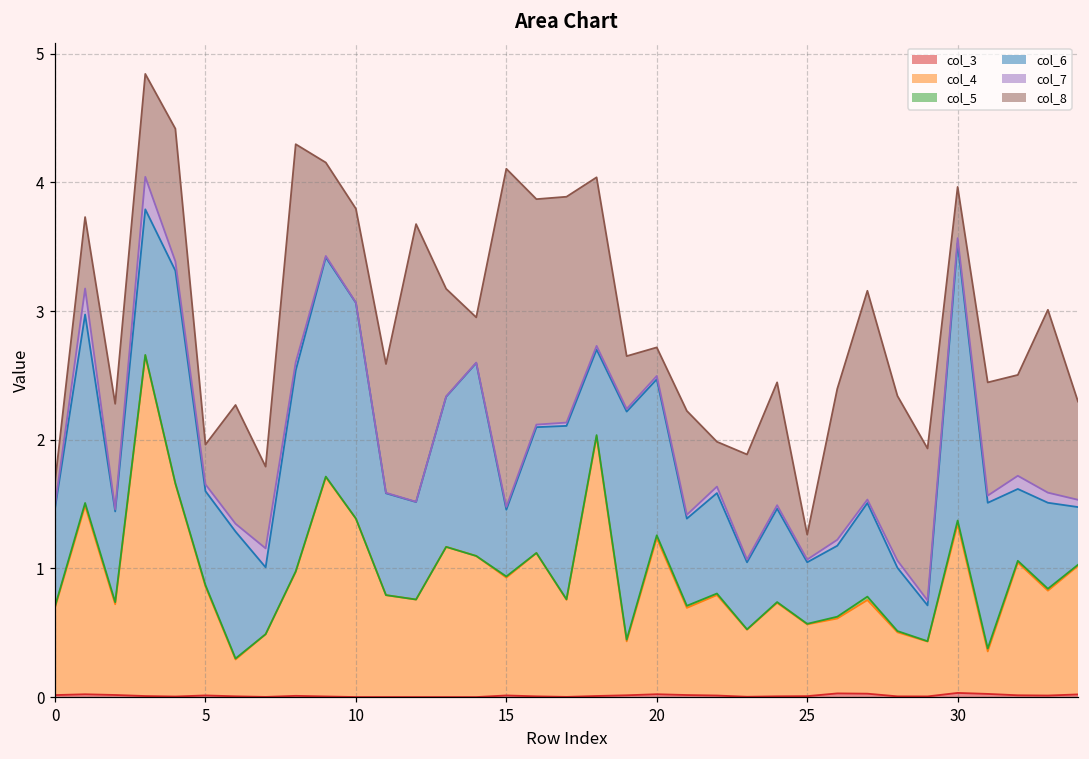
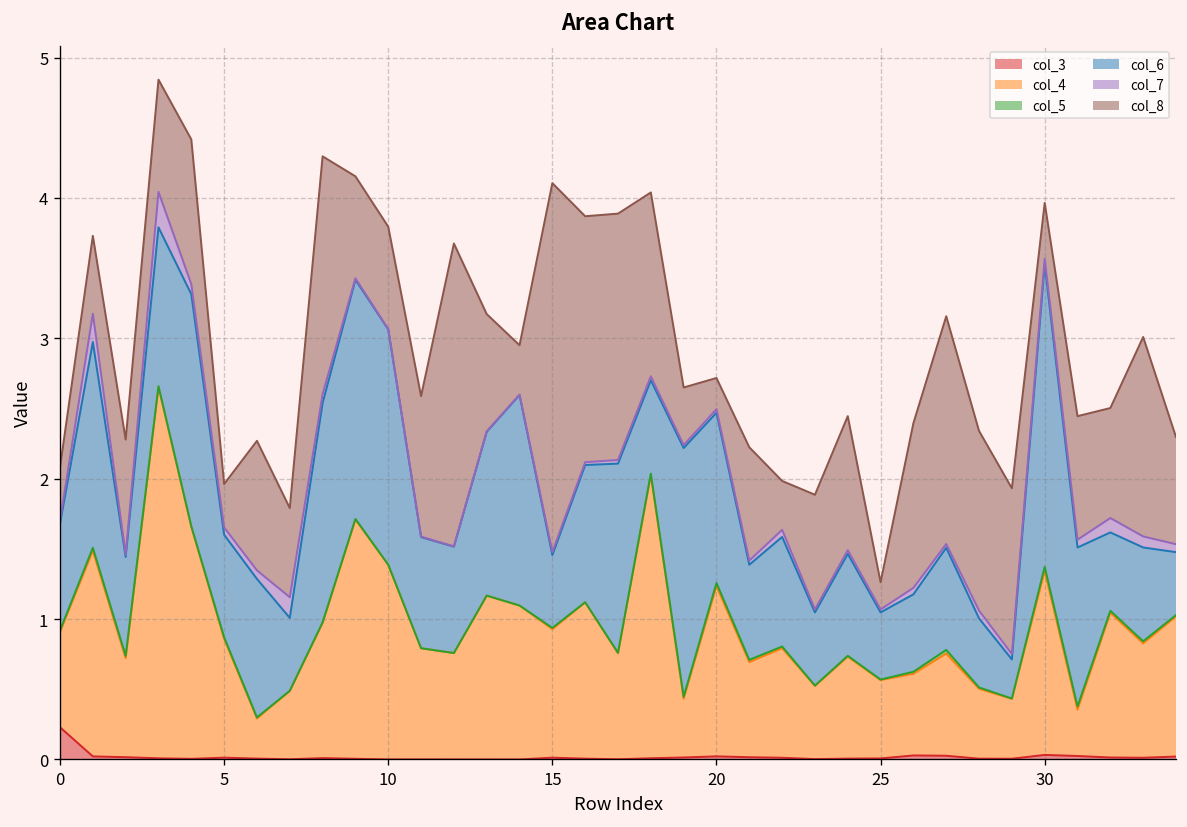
col_3, 0: 0.02 -> 0.23
col_8, 0: 0.18 -> 0.38
